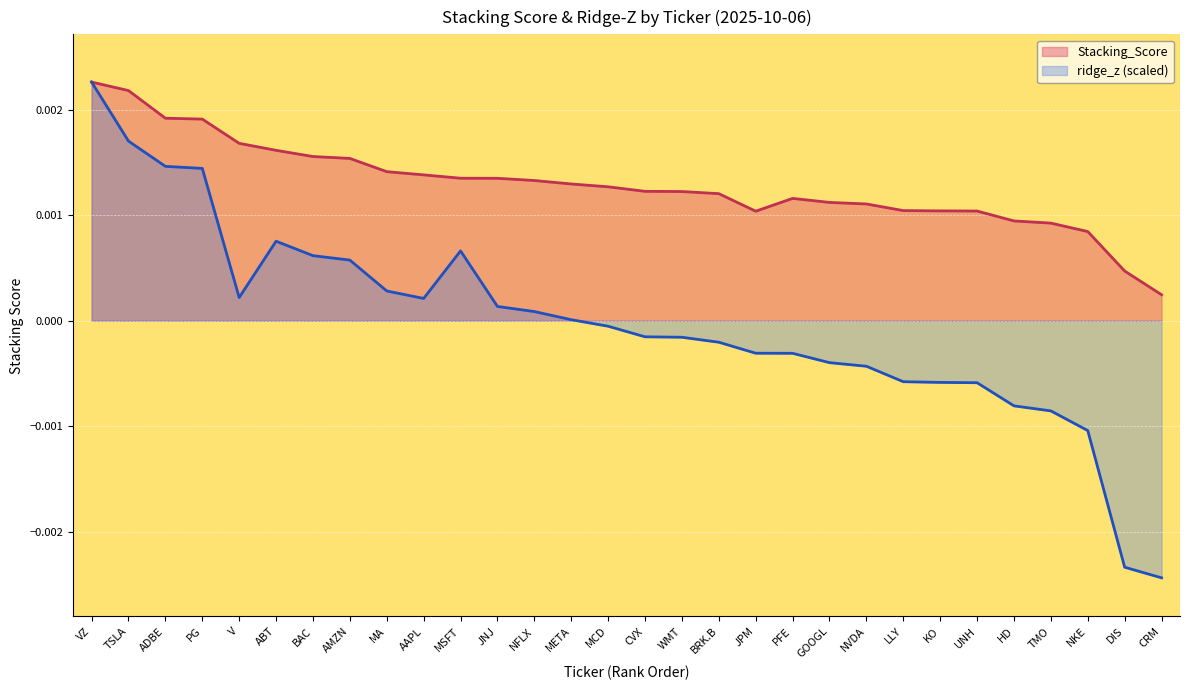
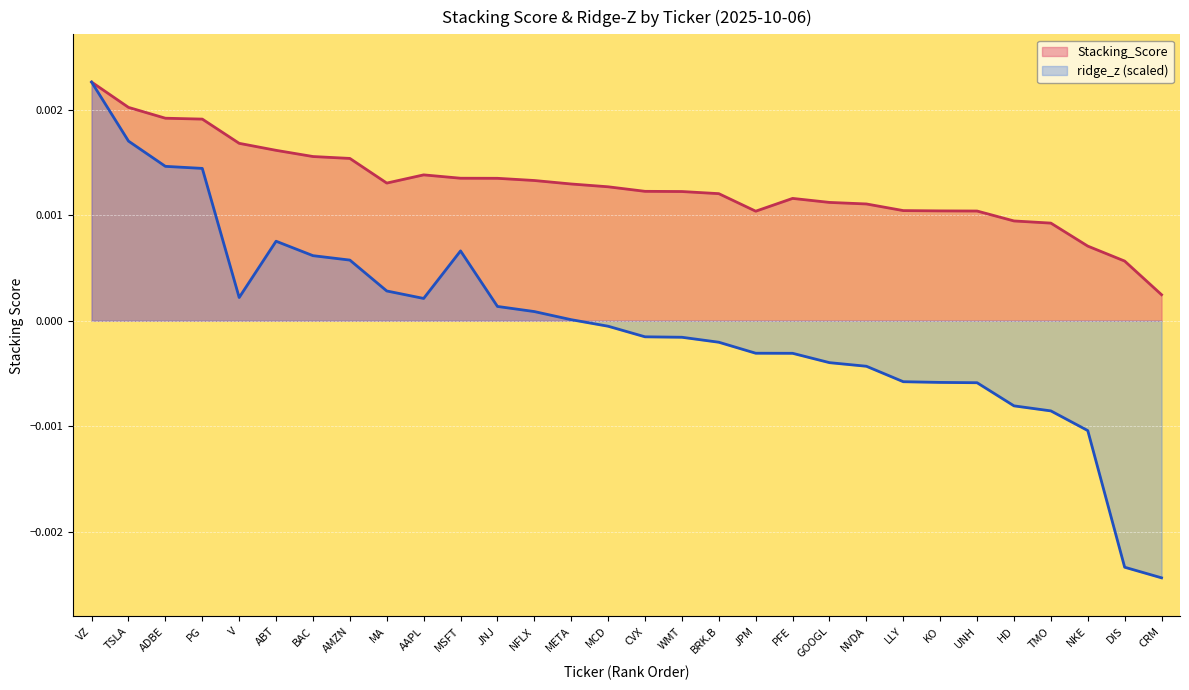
Stacking_Score, TSLA: 0.00218 -> 0.00202
Stacking_Score, MA: 0.00141 -> 0.00131
Stacking_Score, NKE: 0.00085 -> 0.00071
Stacking_Score, DIS: 0.00047 -> 0.00057
